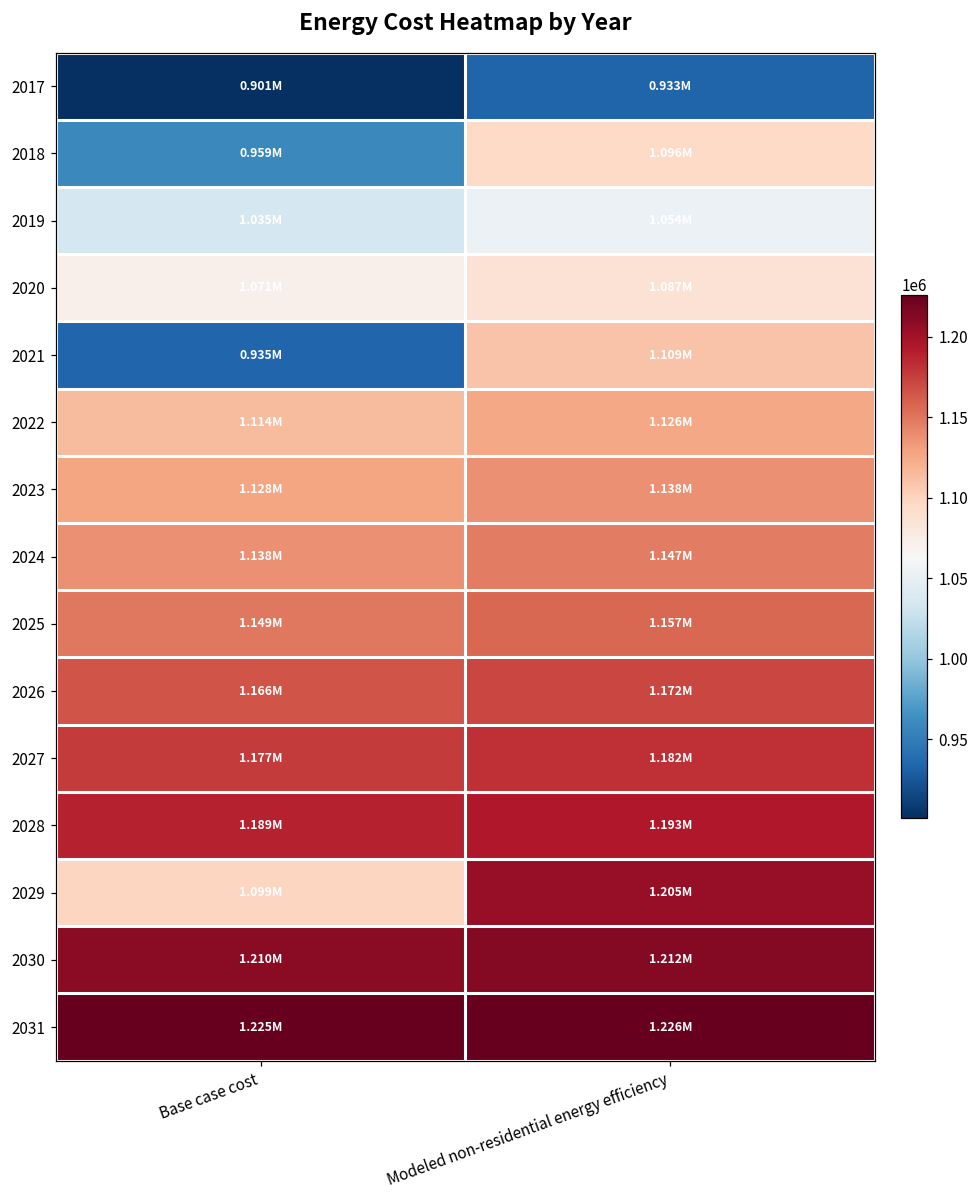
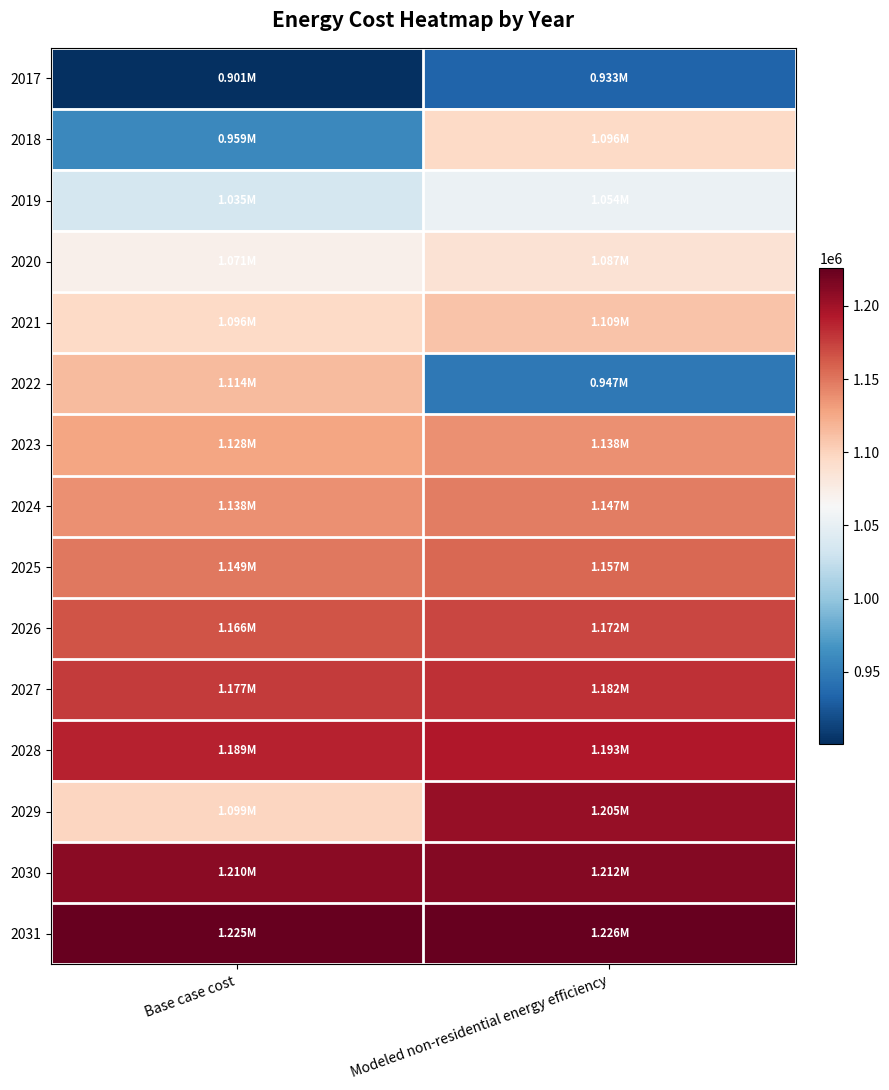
2021, Base case cost: 0.935M -> 1.096M
2022, Modeled non-residential energy efficiency: 1.126M -> 0.947M
